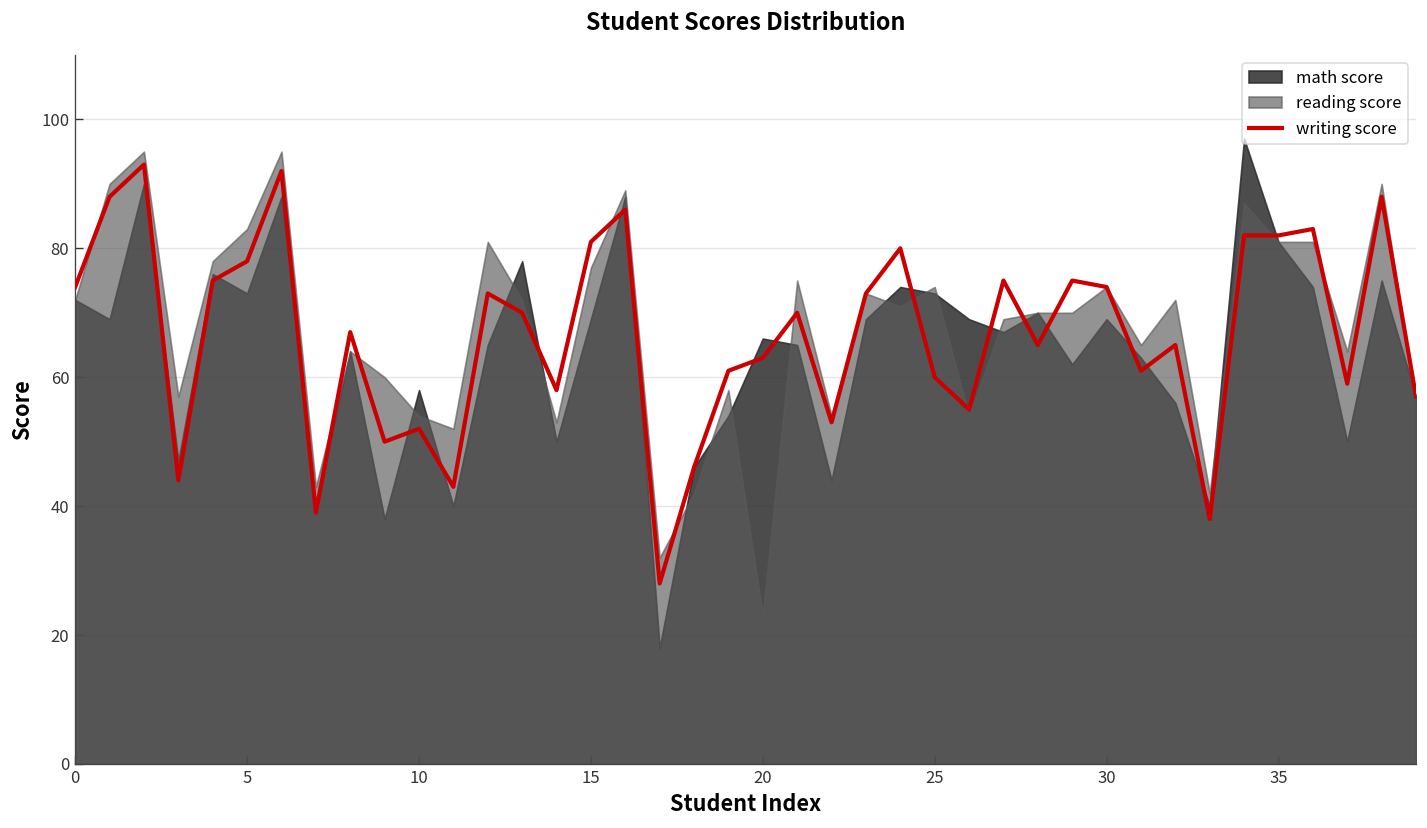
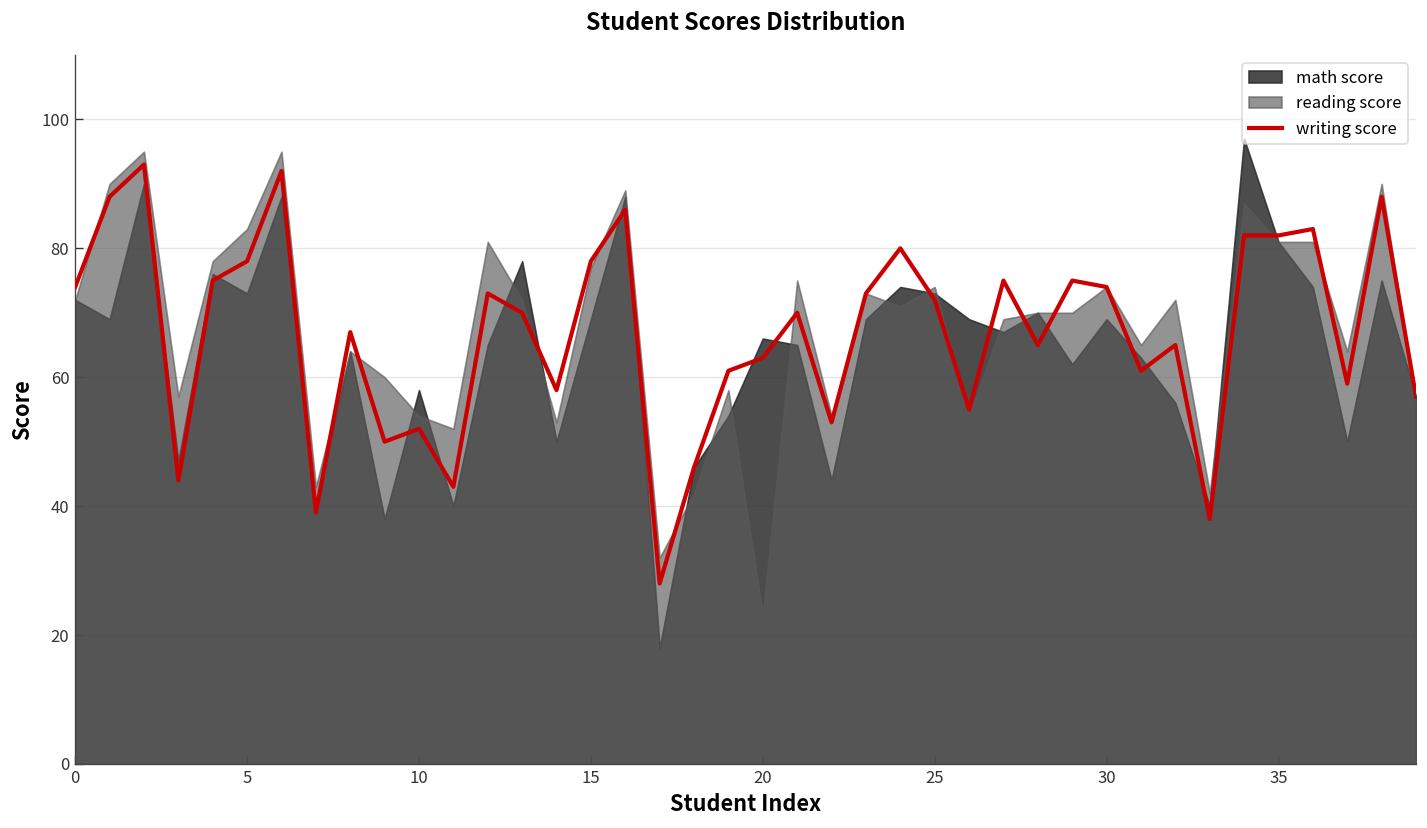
writing score, 15: 81 -> 78
writing score, 25: 60 -> 72
